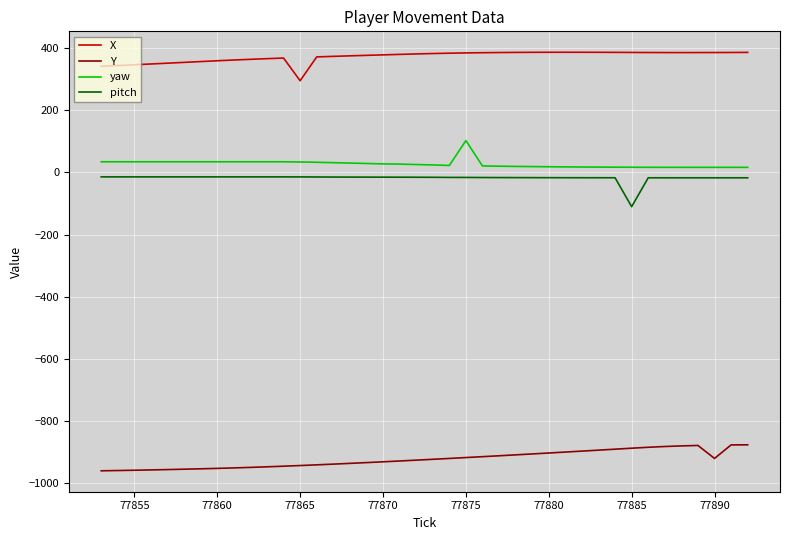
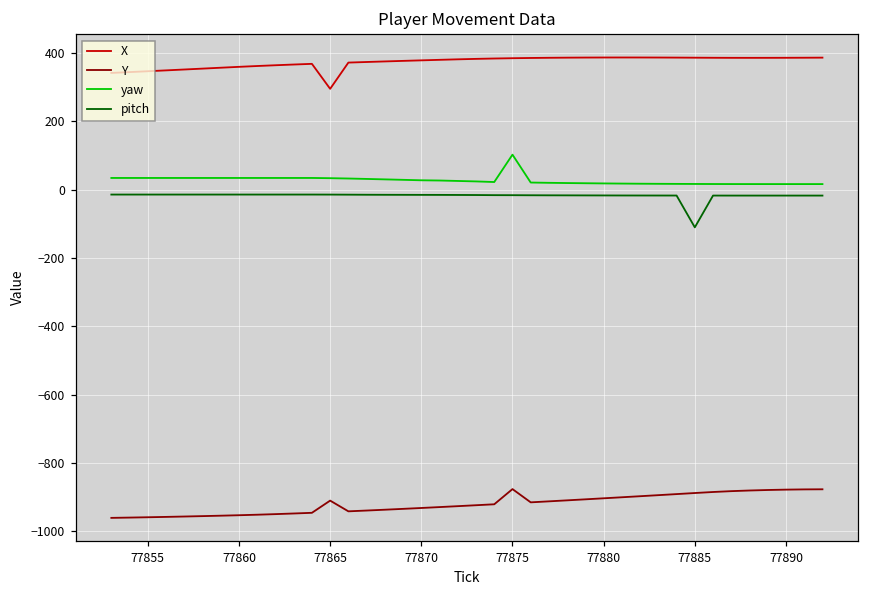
Y, 77865: -940 -> -910
Y, 77875: -920 -> -880
Y, 77890: -920 -> -880
